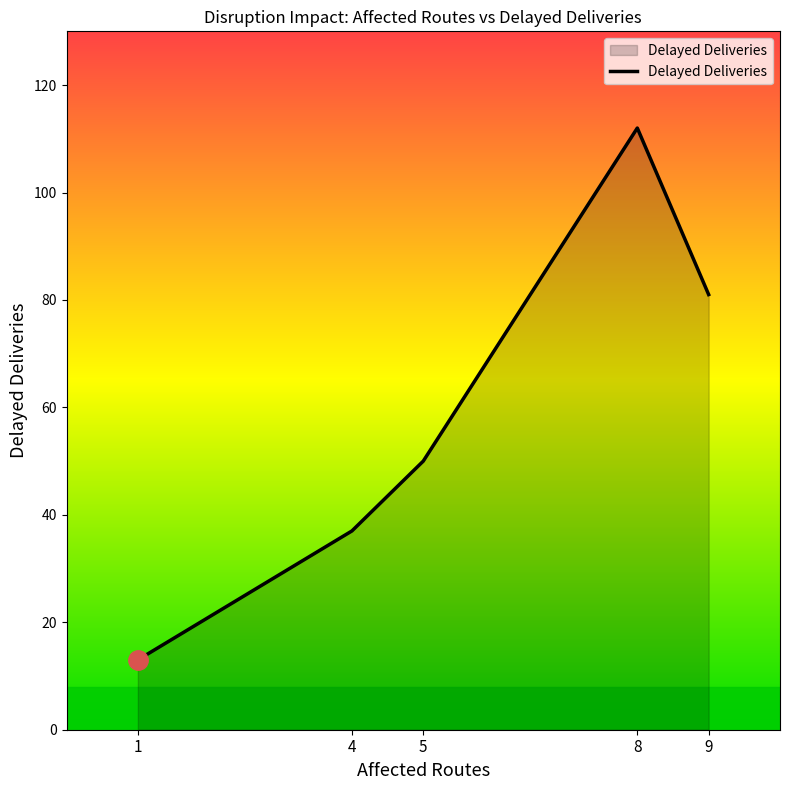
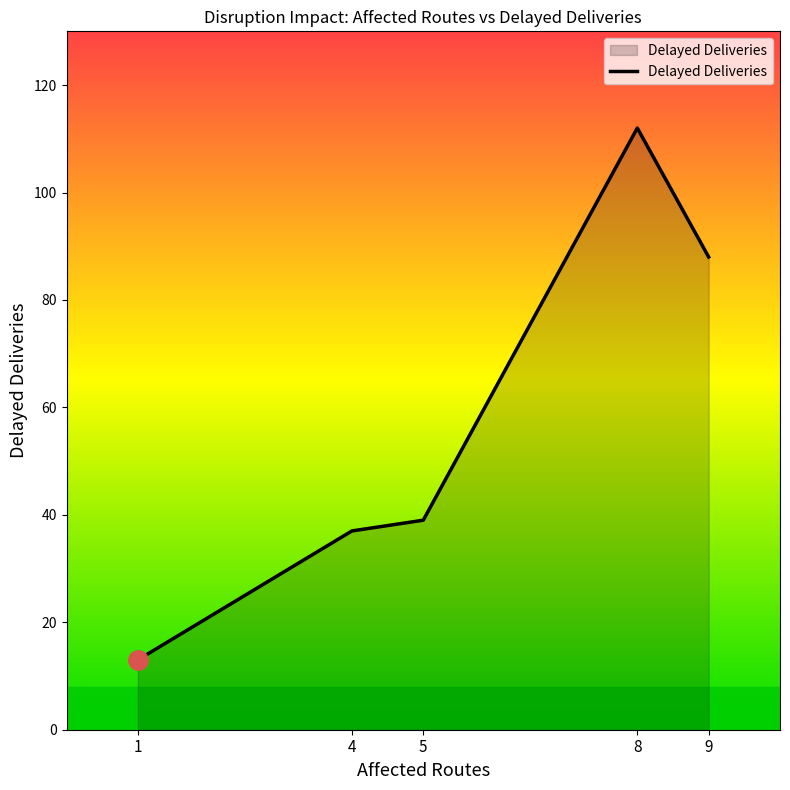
Delayed Deliveries, 5: 50 -> 39
Delayed Deliveries, 9: 81 -> 88
